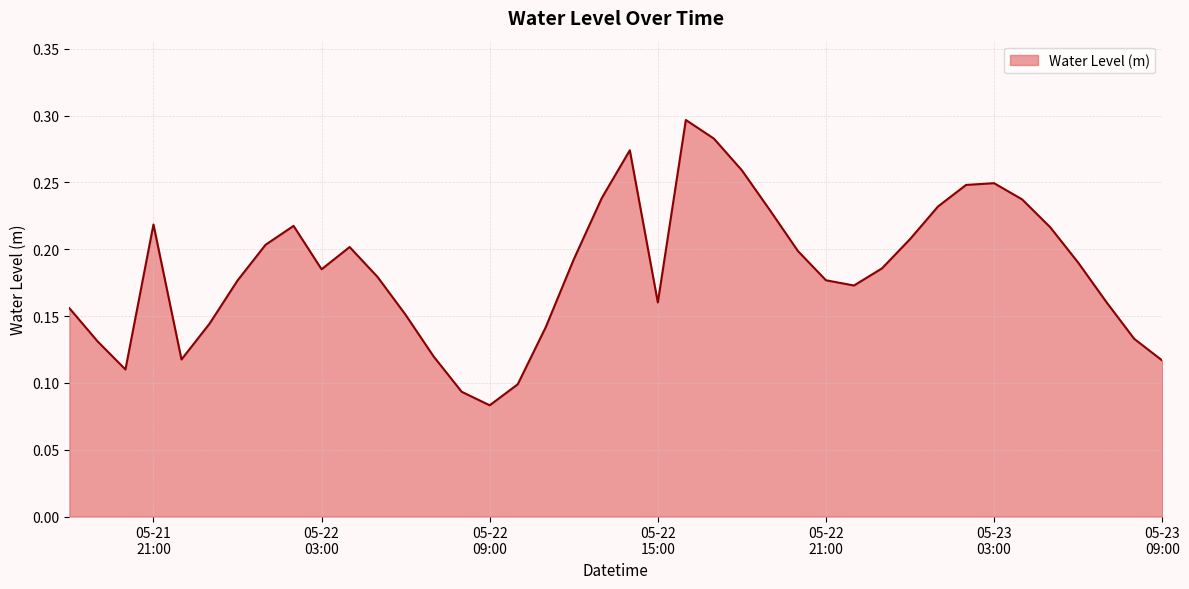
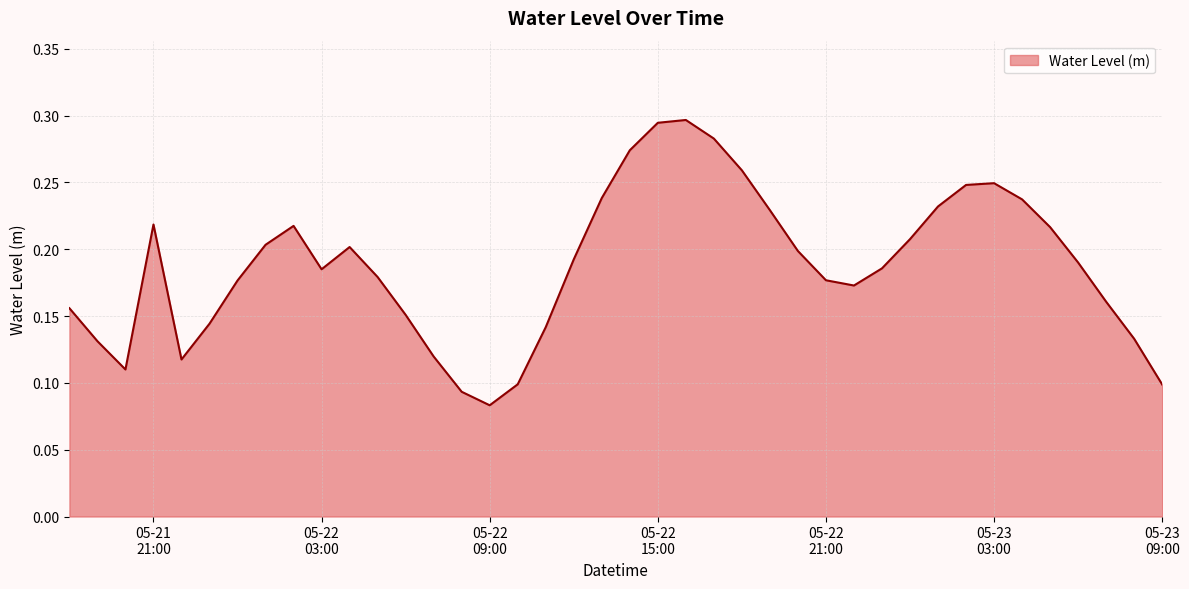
05-22 15:00: 0.160 -> 0.295
05-23 09:00: 0.117 -> 0.099
